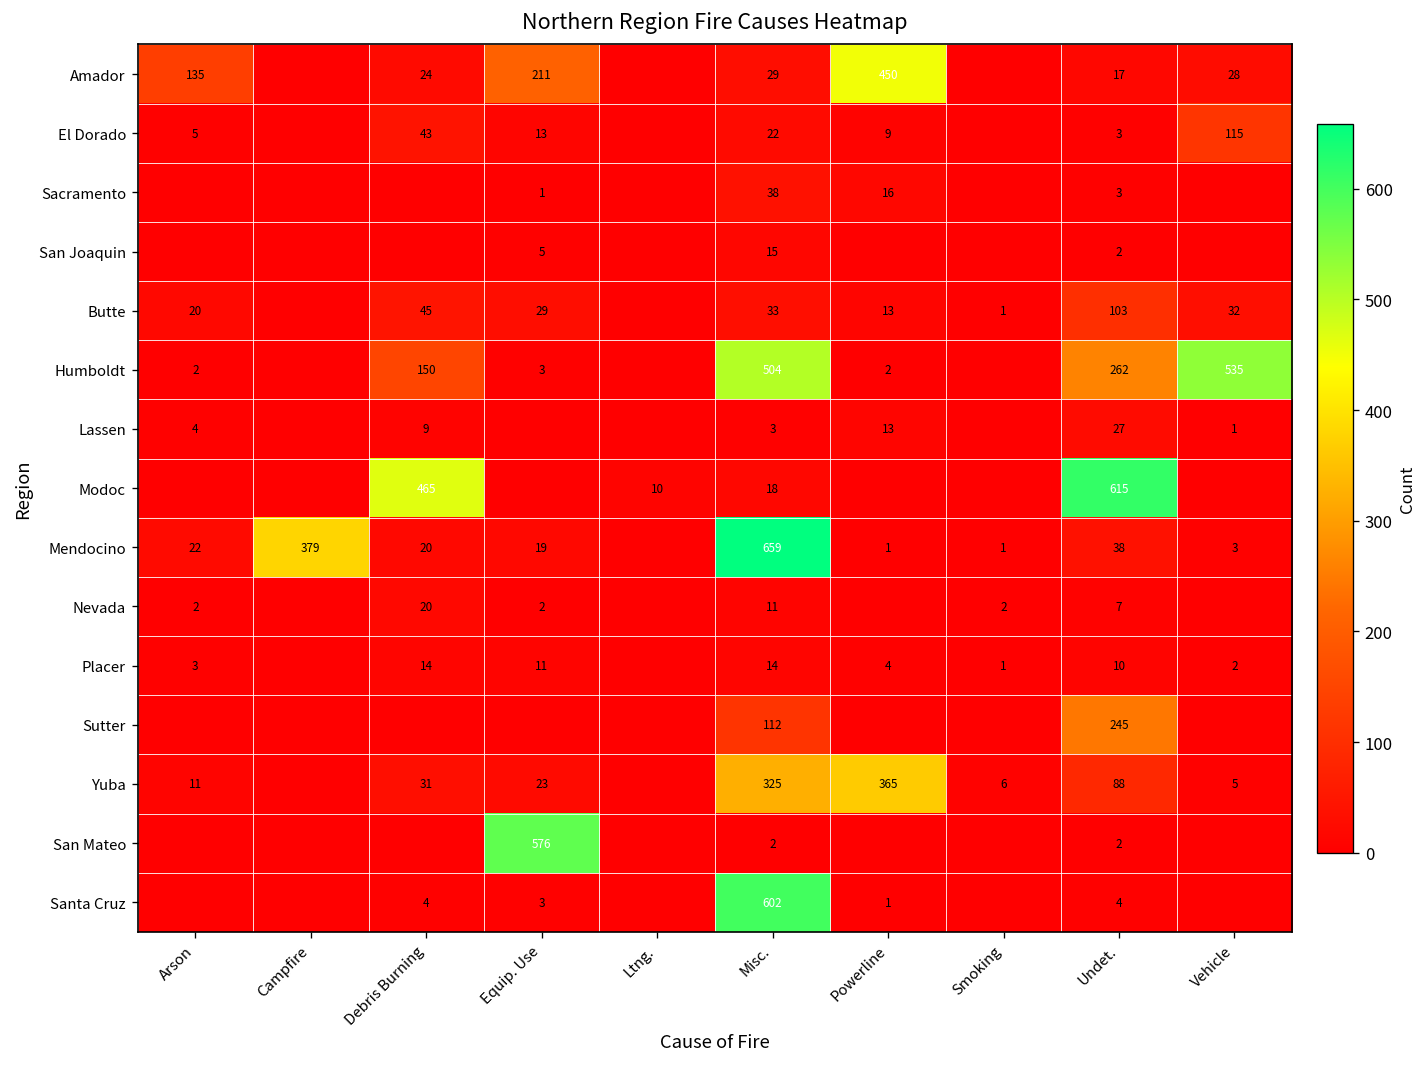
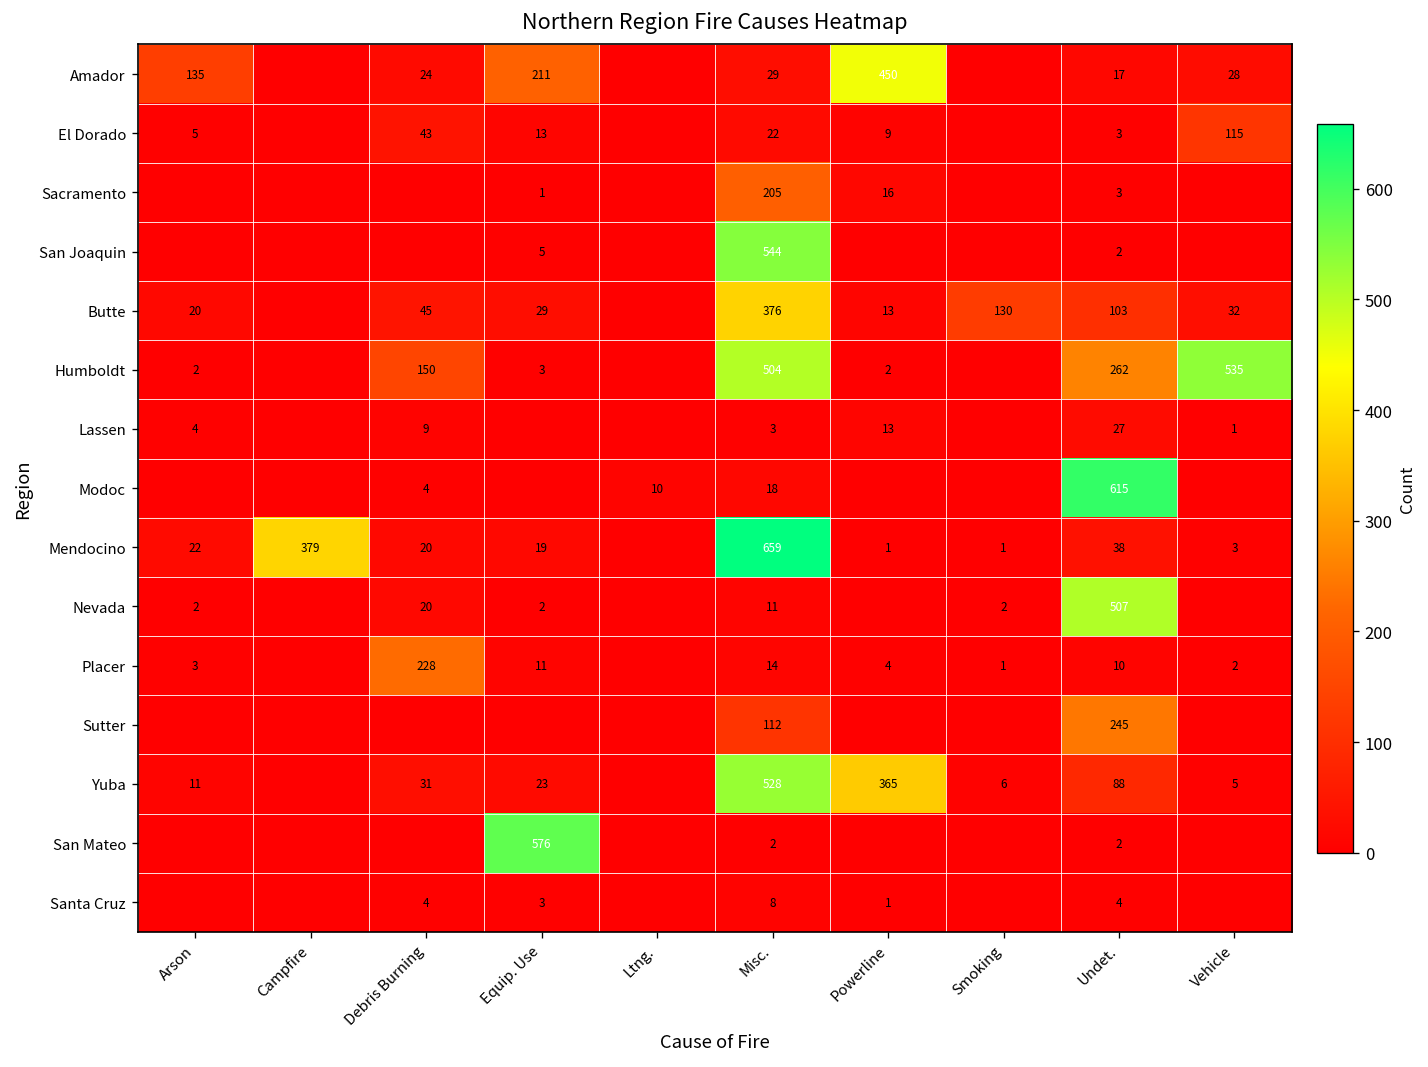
Sacramento, Misc.: 38 -> 205
San Joaquin, Misc.: 15 -> 544
Butte, Misc.: 33 -> 376
Butte, Smoking: 1 -> 130
Modoc, Debris Burning: 465 -> 4
Nevada, Undet.: 7 -> 507
Placer, Debris Burning: 14 -> 228
Yuba, Misc.: 325 -> 528
Santa Cruz, Misc.: 602 -> 8
